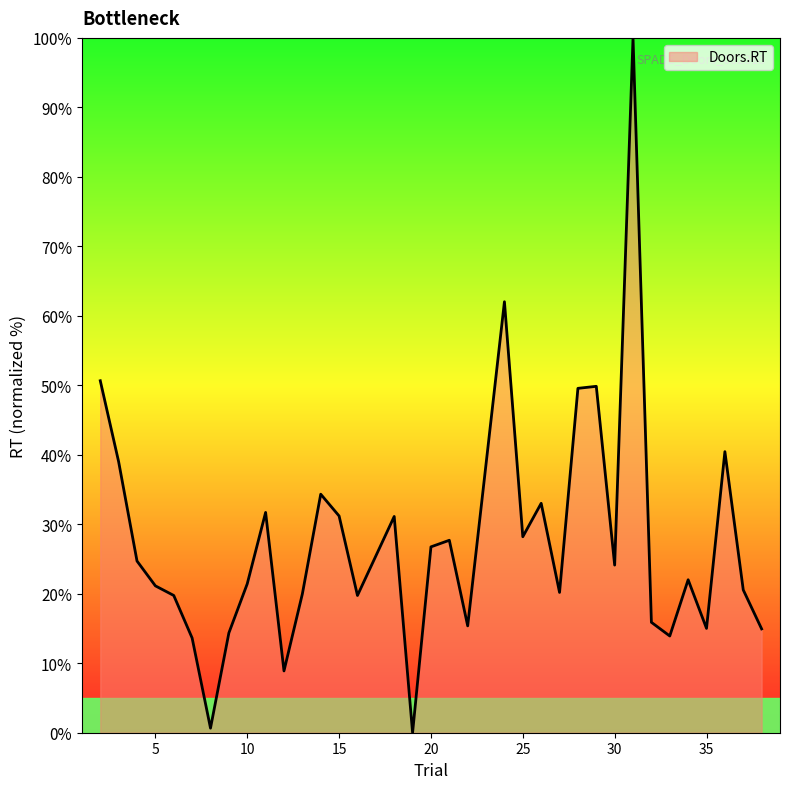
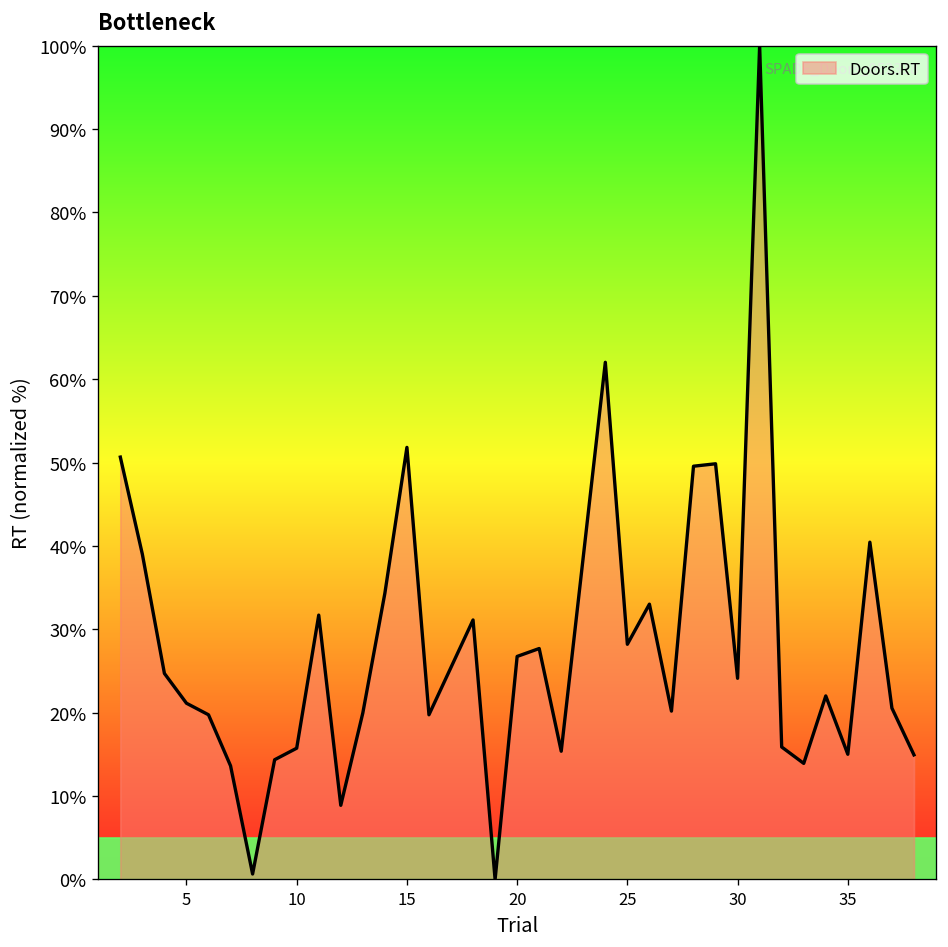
10: 21% -> 16%
15: 31% -> 52%
